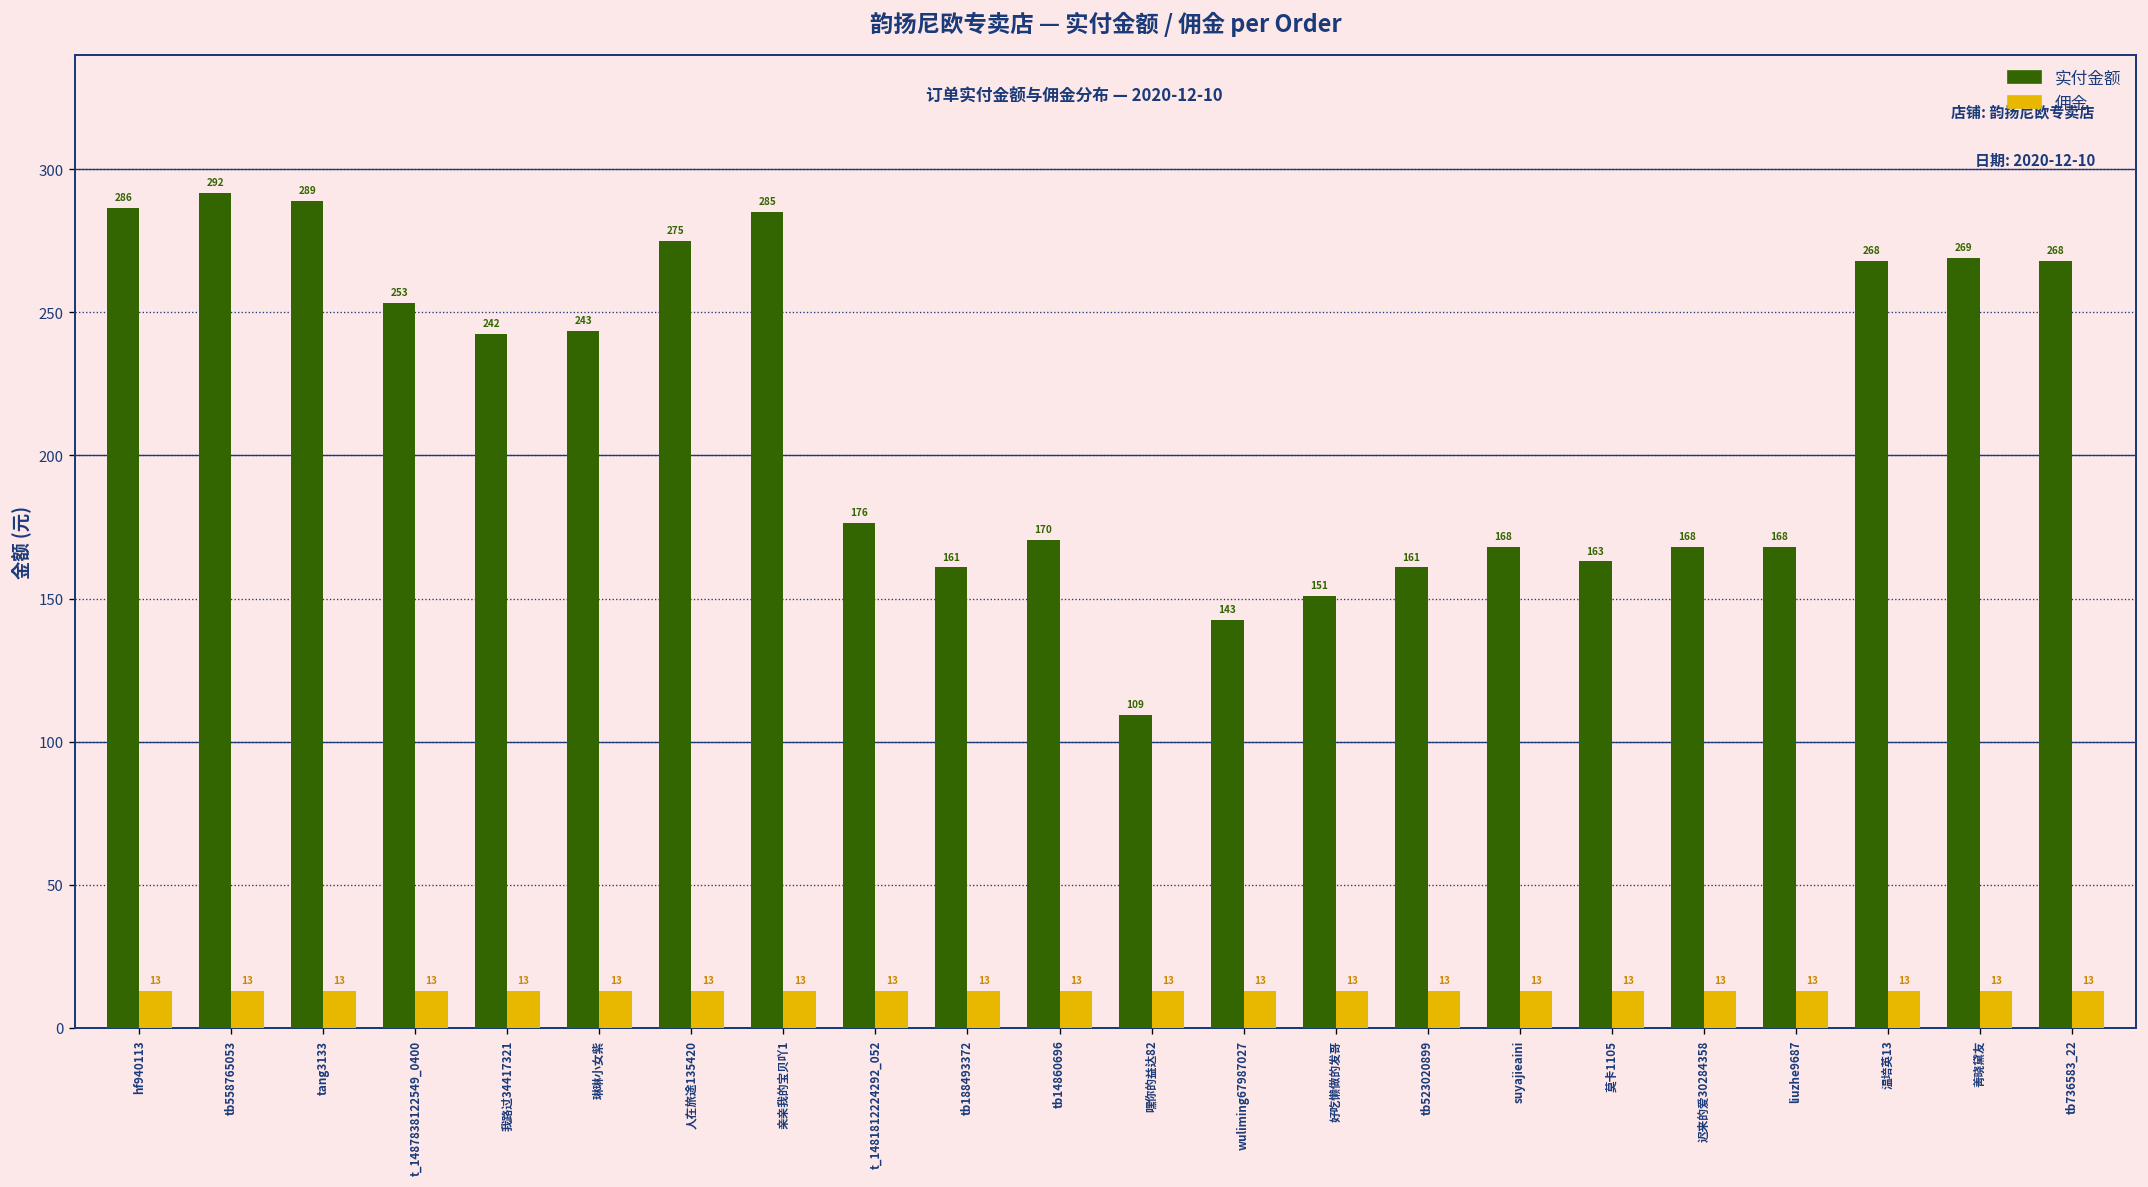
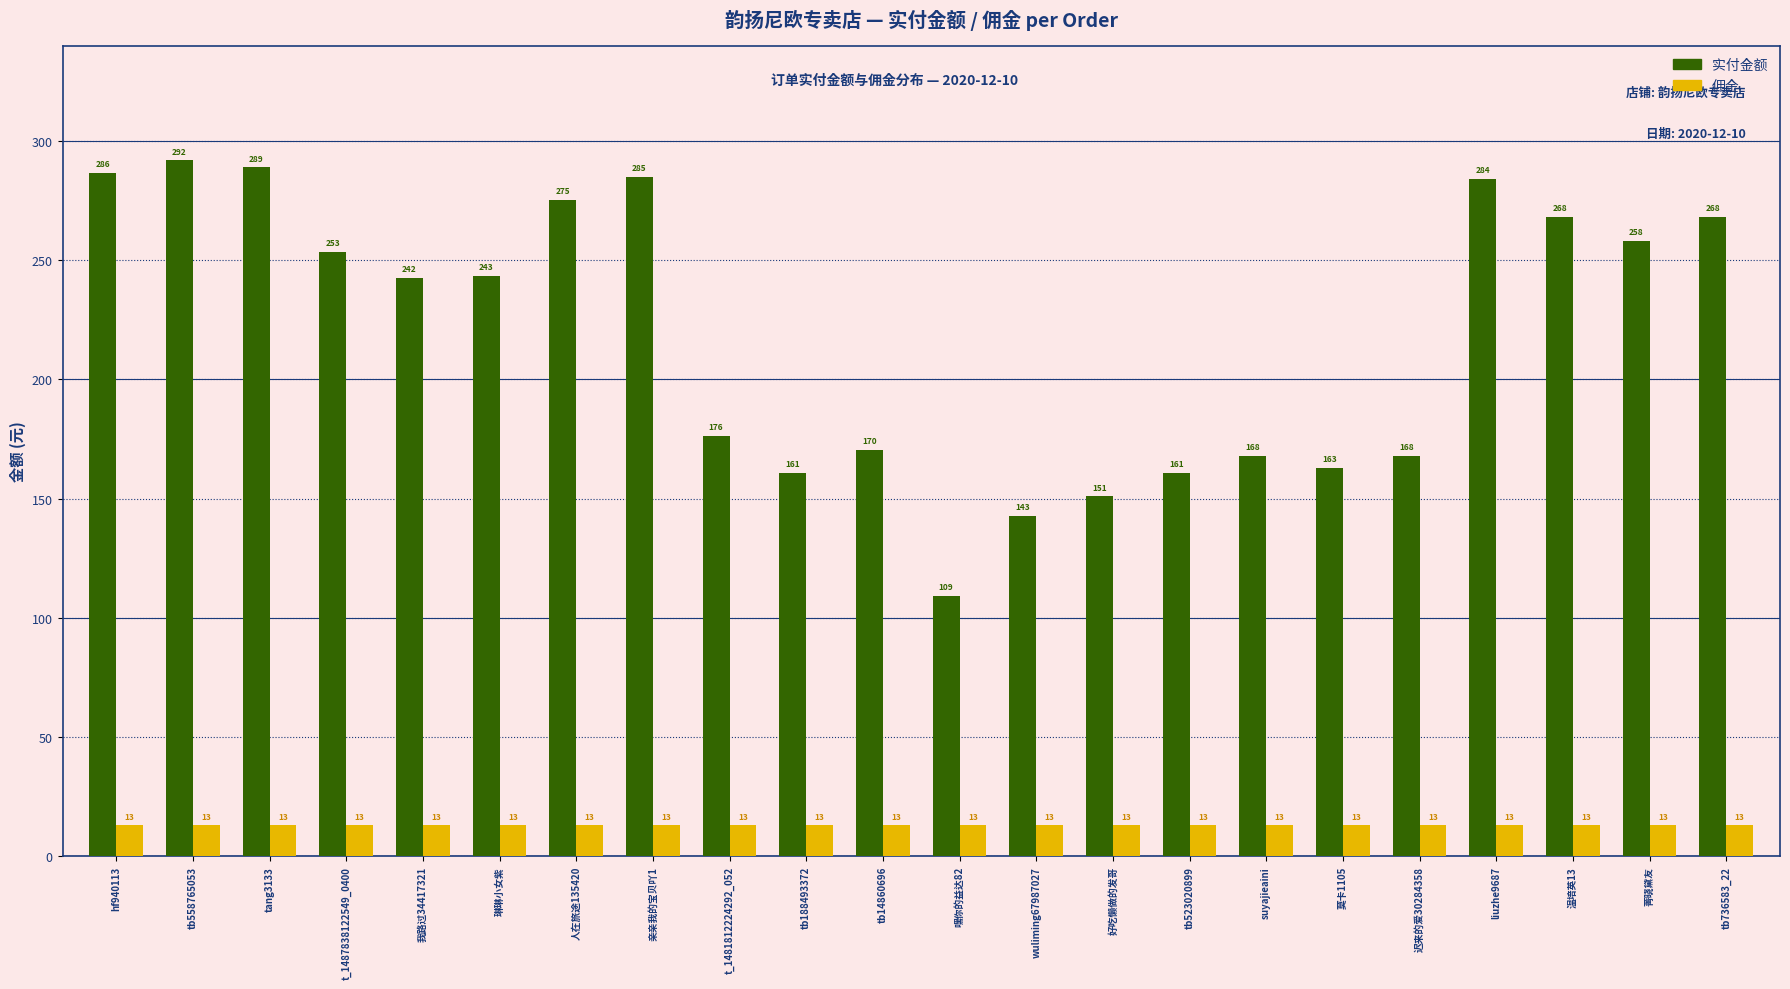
实付金额, liuzhe9687: 168 -> 284
实付金额, 菁晓黛友: 269 -> 258
